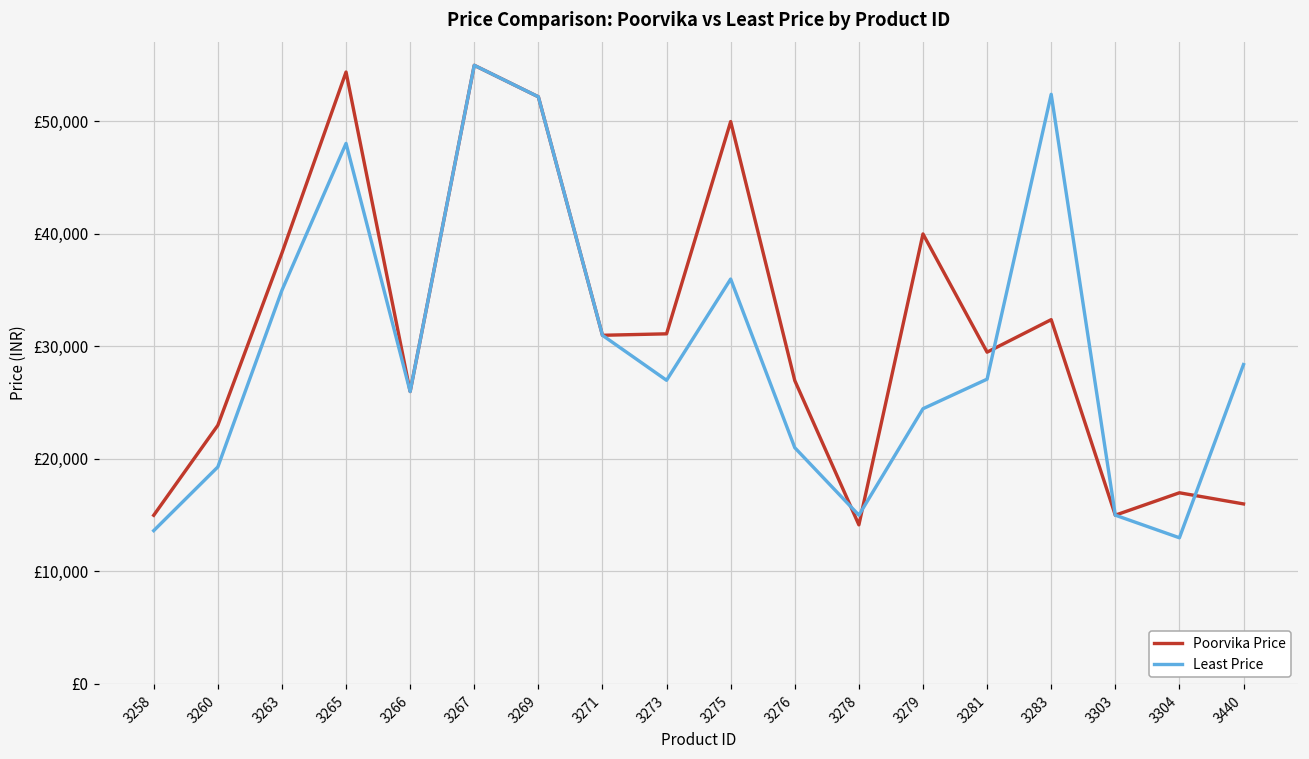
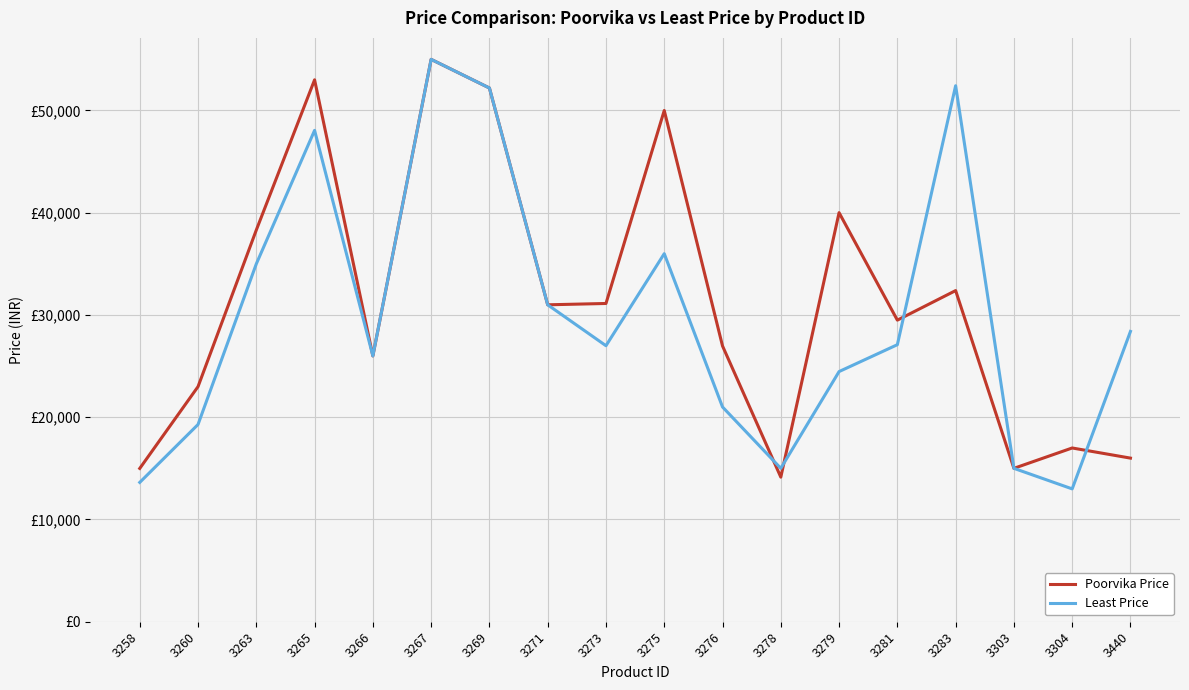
Poorvika Price, 3265: £54,400 -> £53,000
